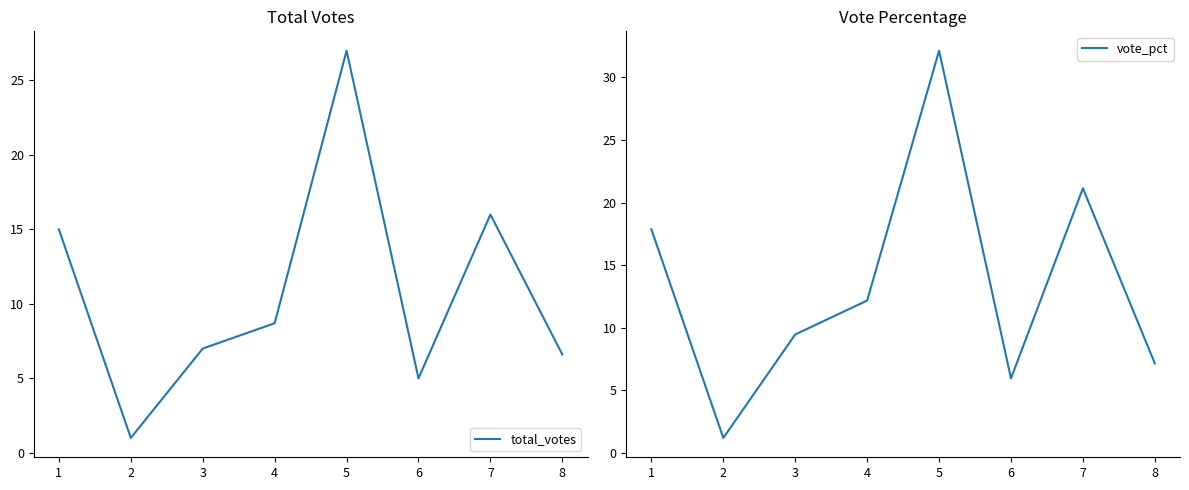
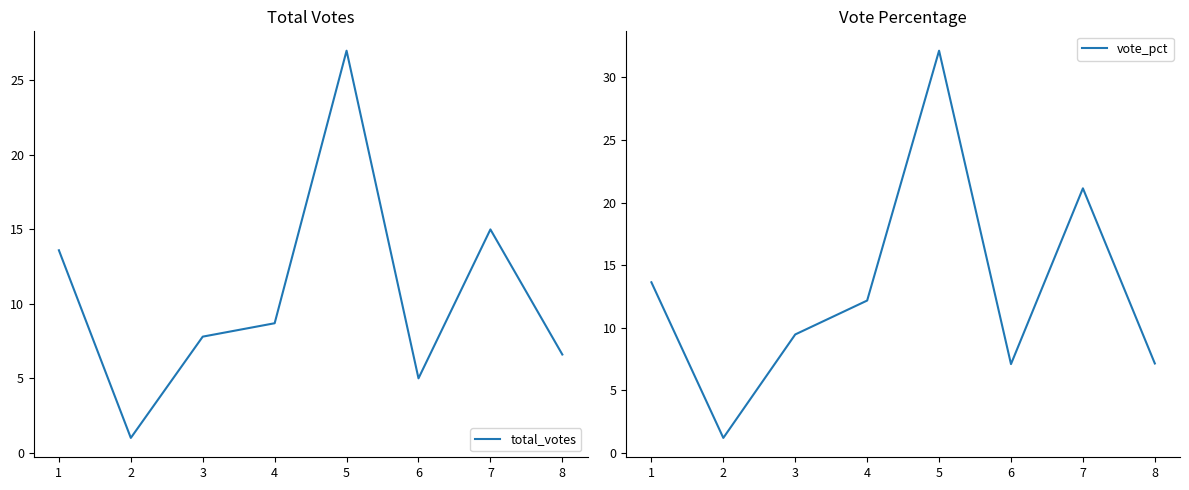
Total Votes, 1: 15.0 -> 13.6
Total Votes, 3: 7.0 -> 7.8
Total Votes, 7: 16 -> 15
Vote Percentage, 1: 17.9 -> 13.6
Vote Percentage, 6: 6.0 -> 7.1
